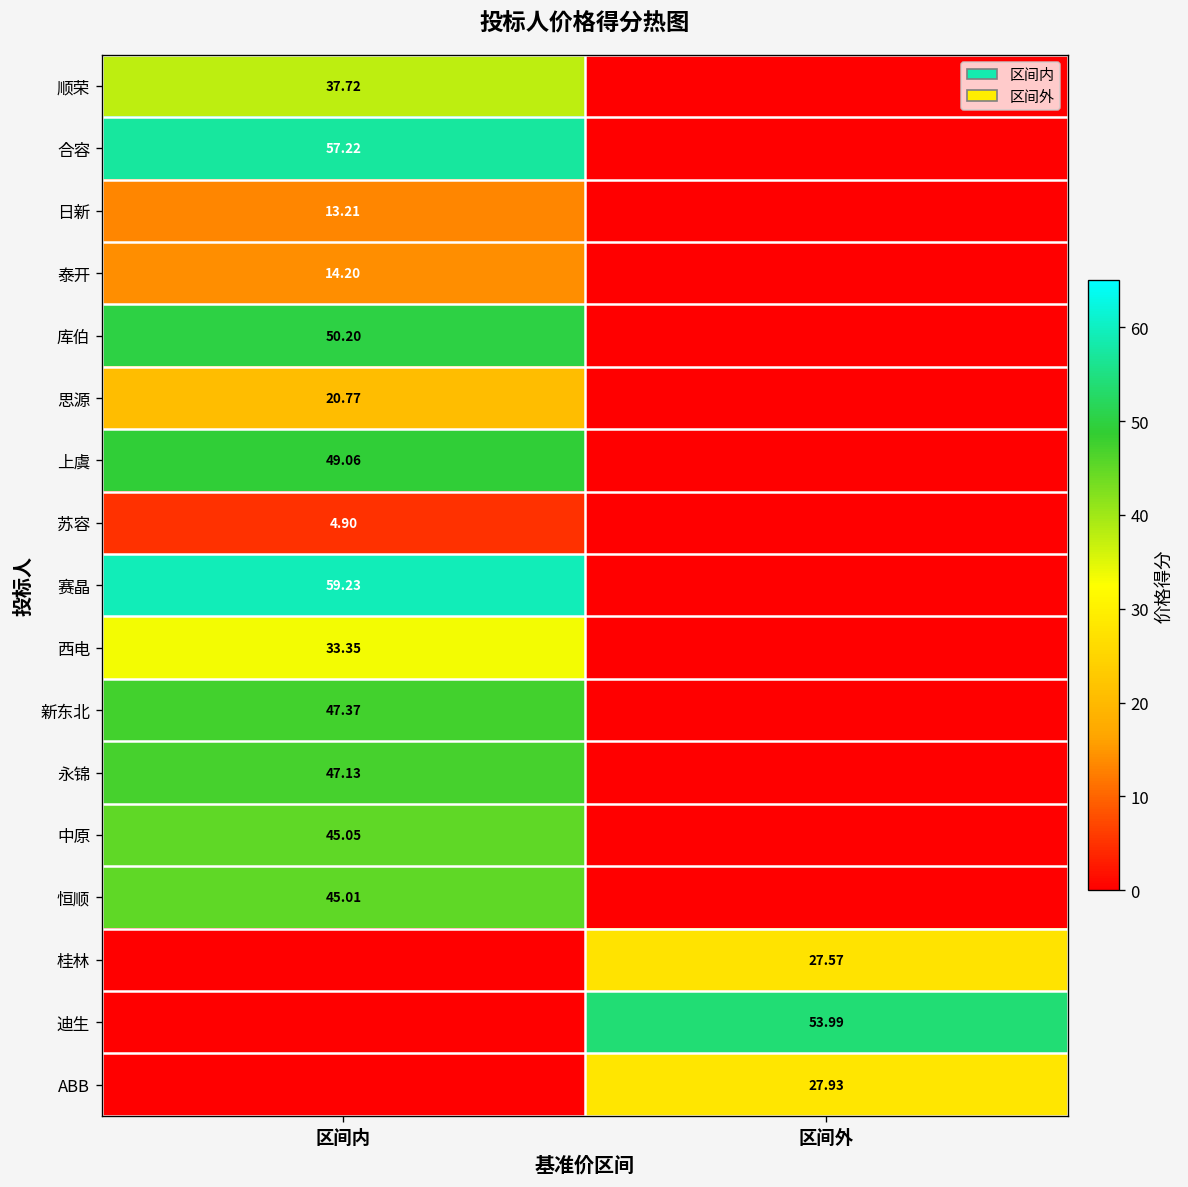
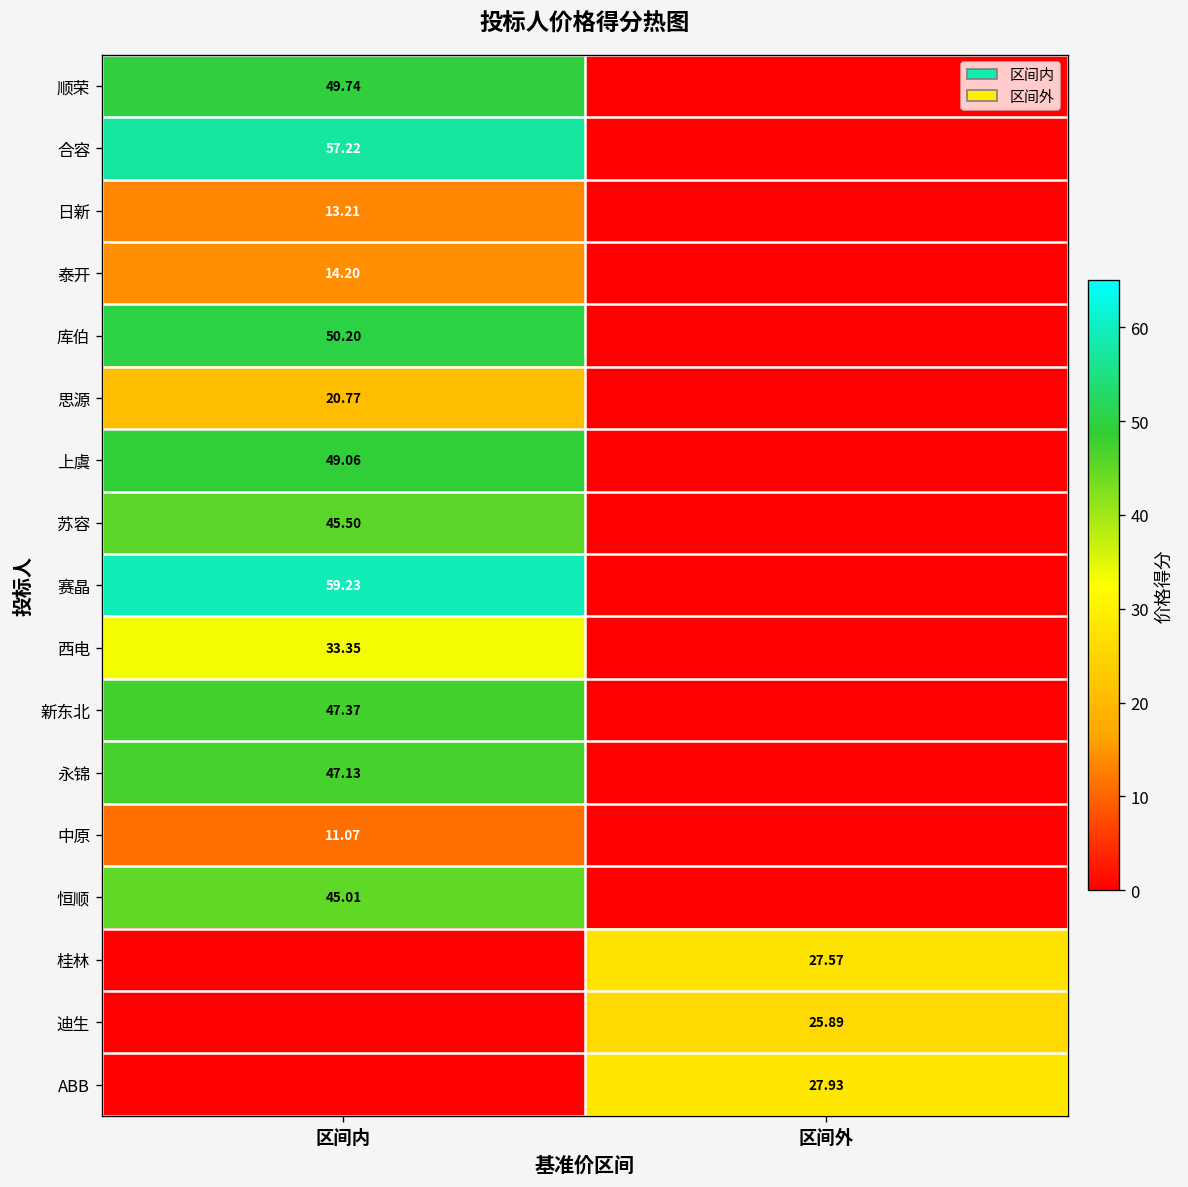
顺荣, 区间内: 37.72 -> 49.74
苏容, 区间内: 4.90 -> 45.50
中原, 区间内: 45.05 -> 11.07
迪生, 区间外: 53.99 -> 25.89
